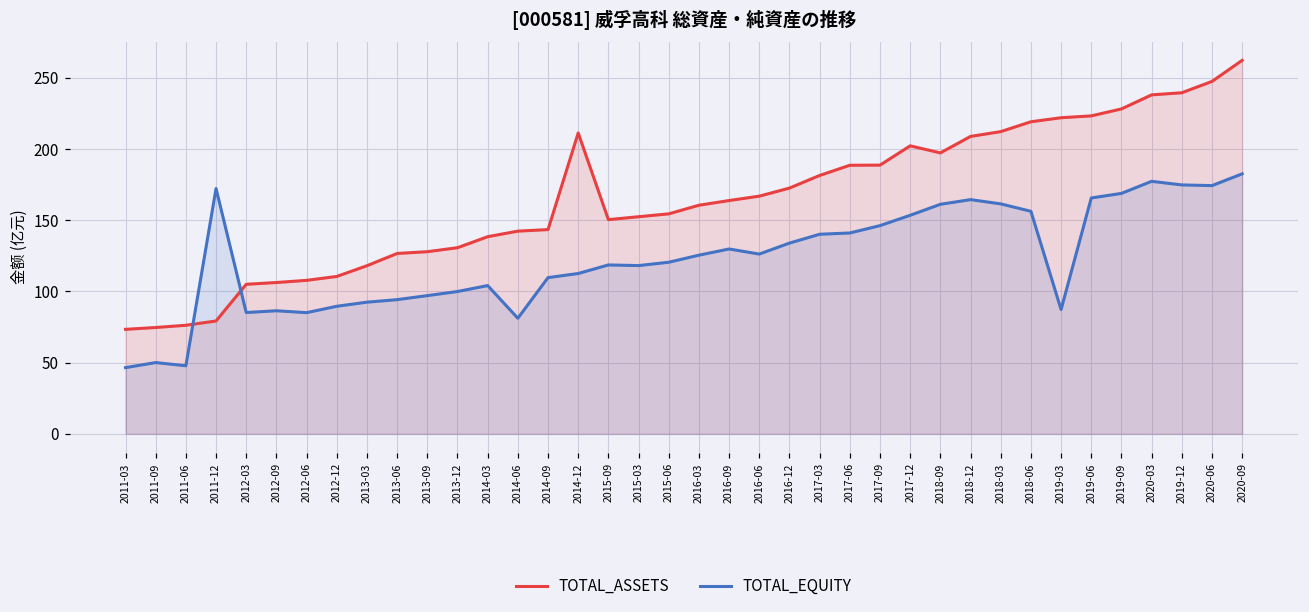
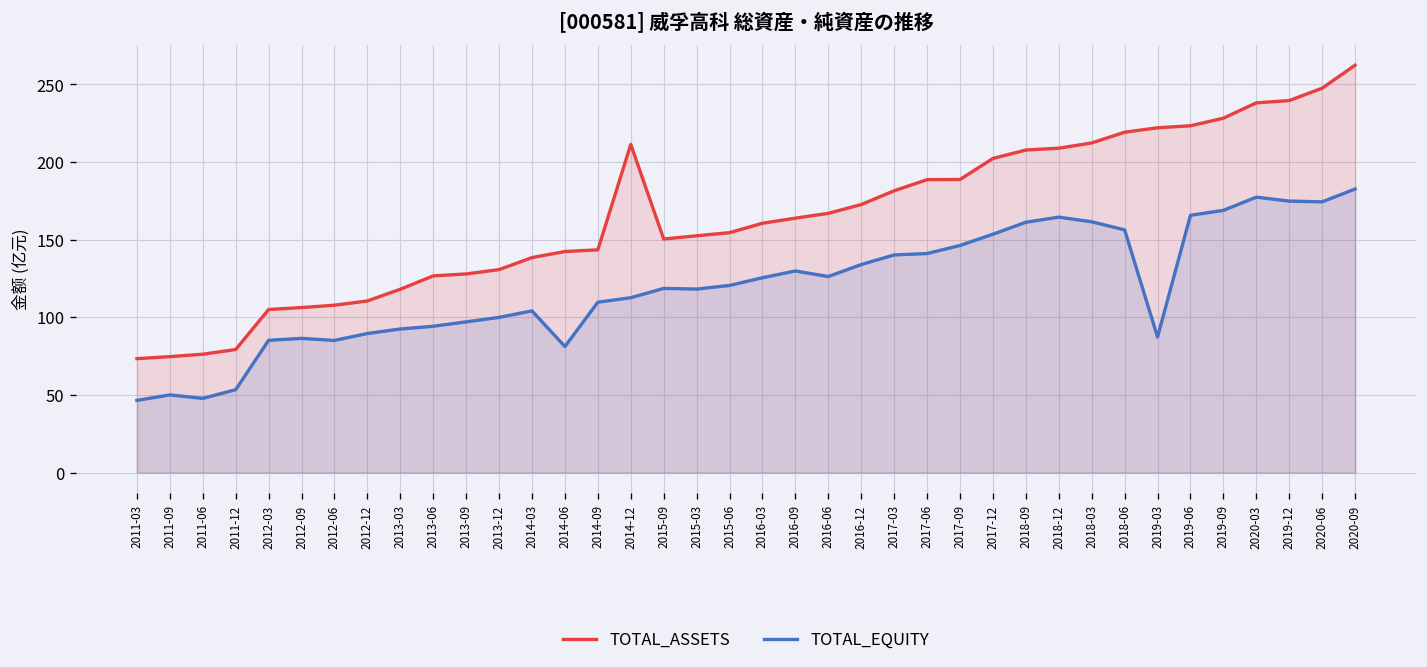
TOTAL_EQUITY, 2011-12: 172 -> 53
TOTAL_ASSETS, 2018-09: 197 -> 208
